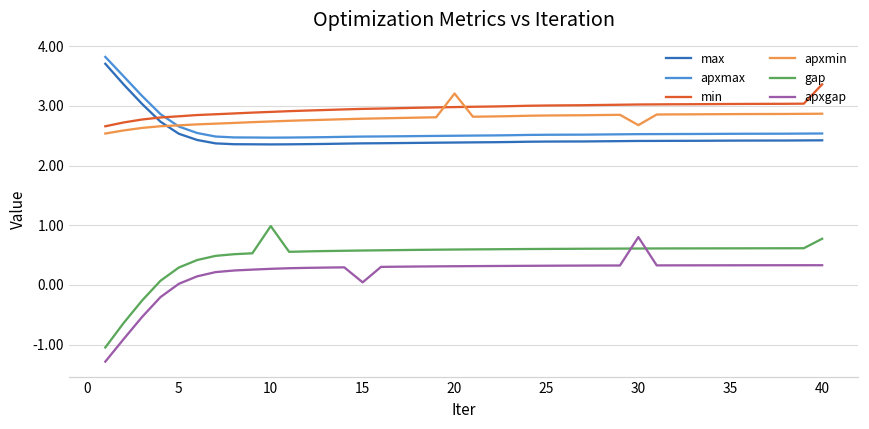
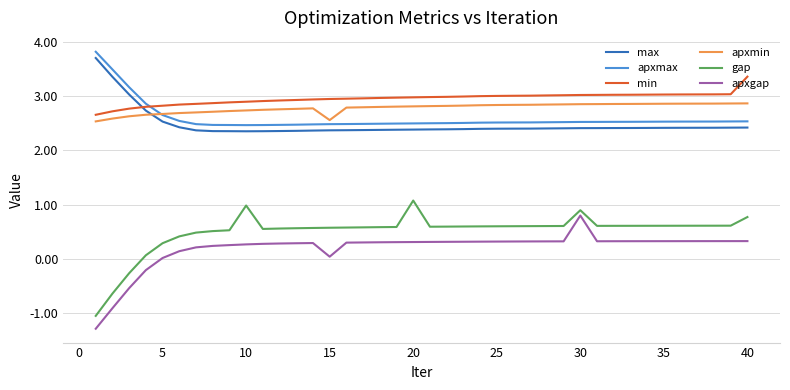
apxmin, 15: 2.8 -> 2.6
apxmin, 20: 3.2 -> 2.8
gap, 20: 0.6 -> 1.1
apxmin, 30: 2.7 -> 2.9
gap, 30: 0.6 -> 0.9
